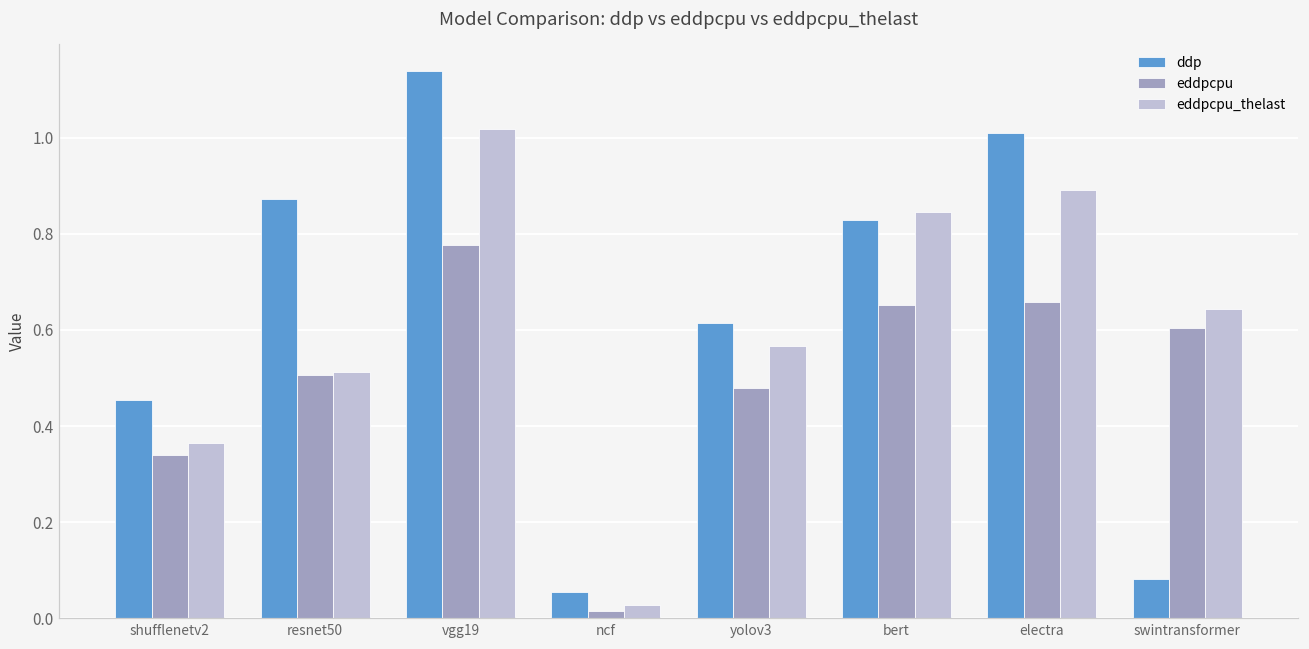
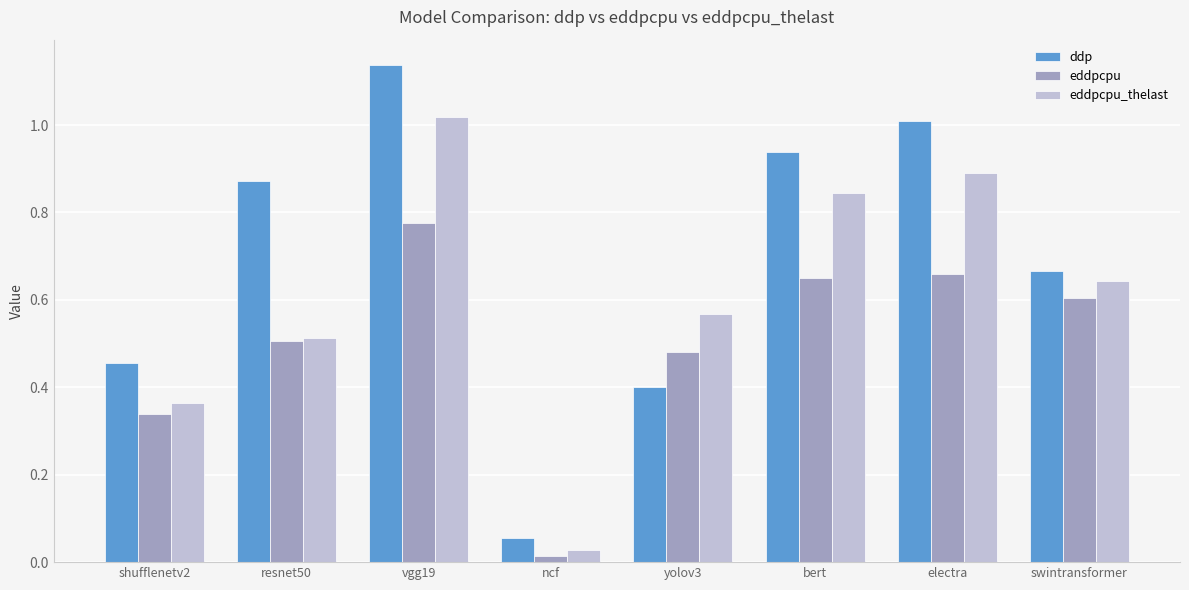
ddp, yolov3: 0.61 -> 0.40
ddp, bert: 0.83 -> 0.94
ddp, swintransformer: 0.08 -> 0.67
